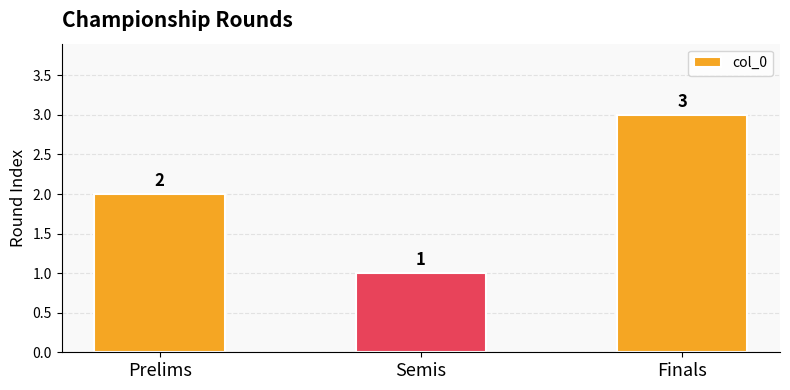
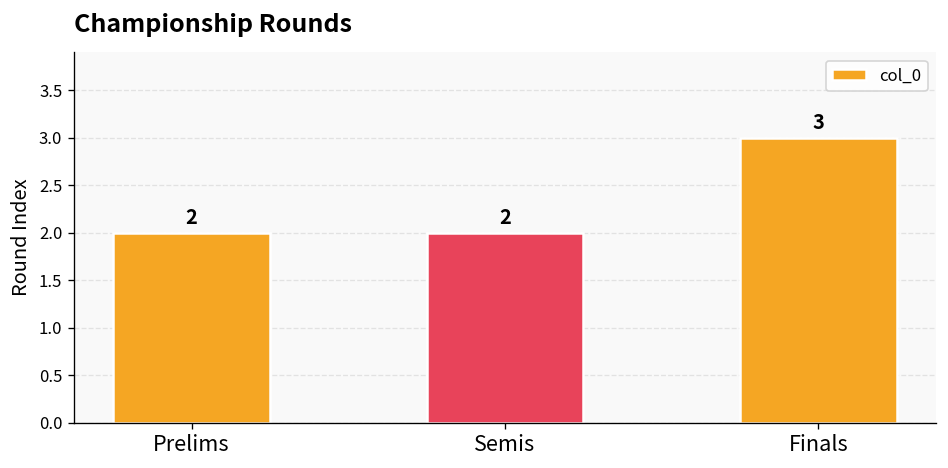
Semis: 1 -> 2
